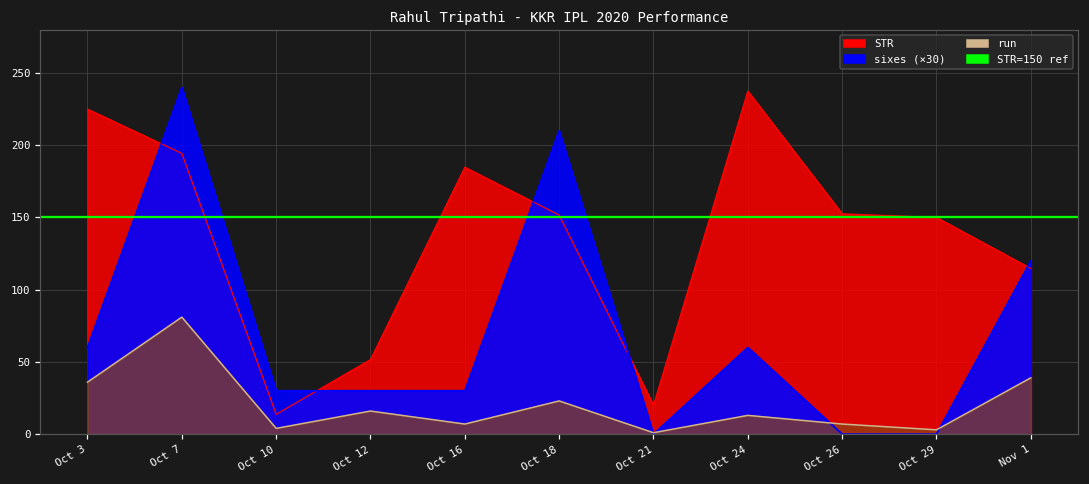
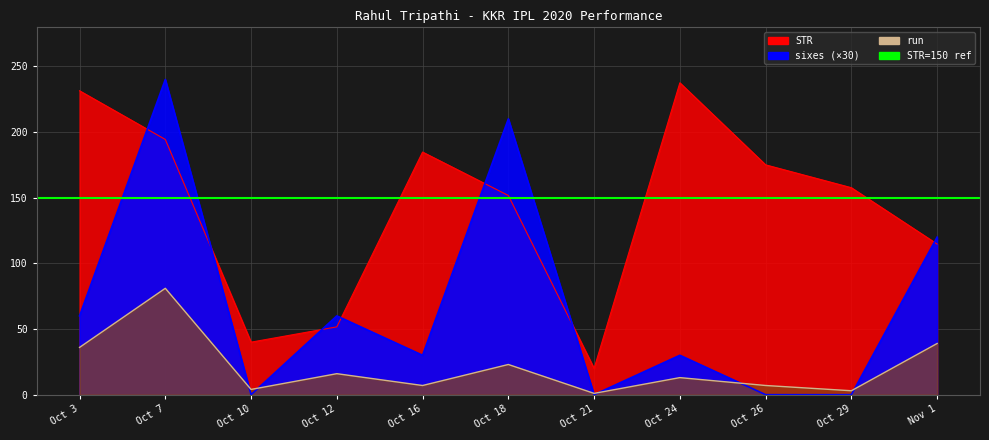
STR, Oct 3: 225 -> 231
STR, Oct 10: 14 -> 40
sixes (×30), Oct 10: 30 -> 0
sixes (×30), Oct 12: 30 -> 60
sixes (×30), Oct 24: 60 -> 30
STR, Oct 26: 153 -> 175
STR, Oct 29: 150 -> 158
